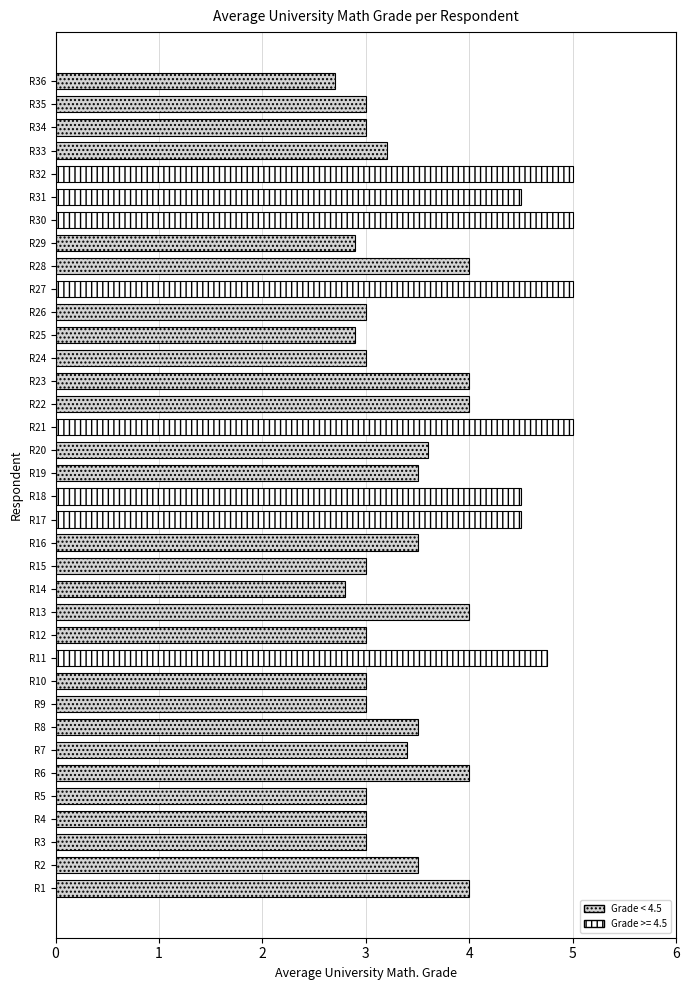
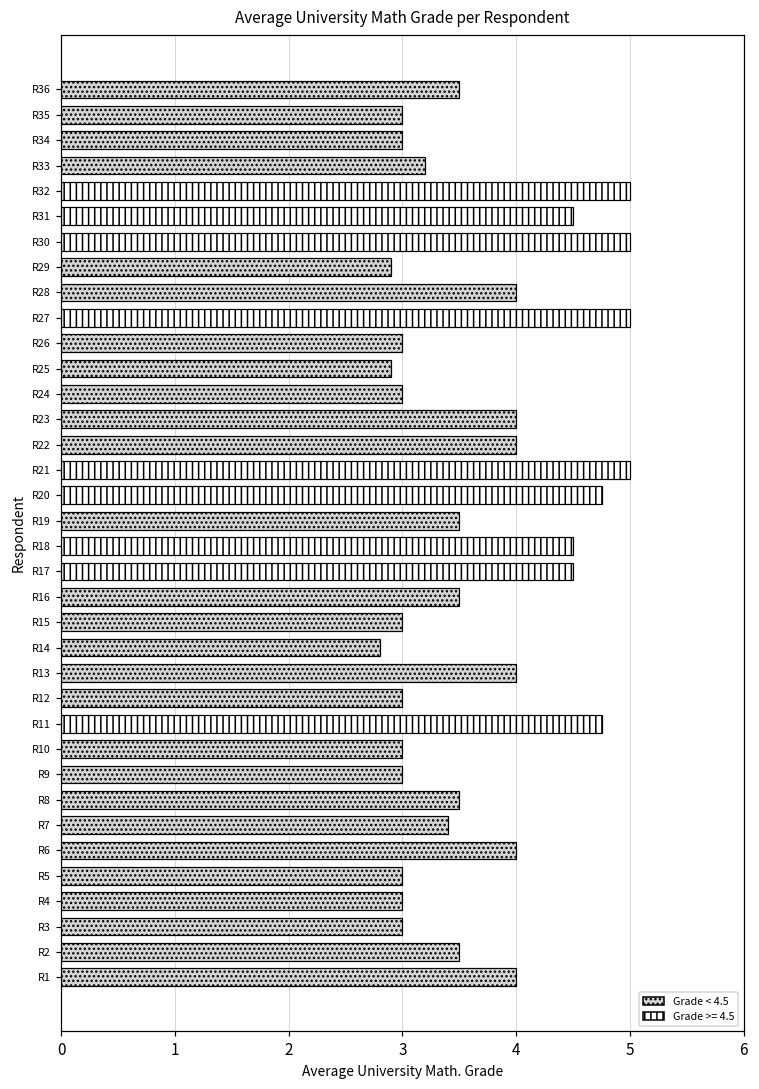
R36: 2.7 -> 3.5
R20: 3.60 -> 4.75
